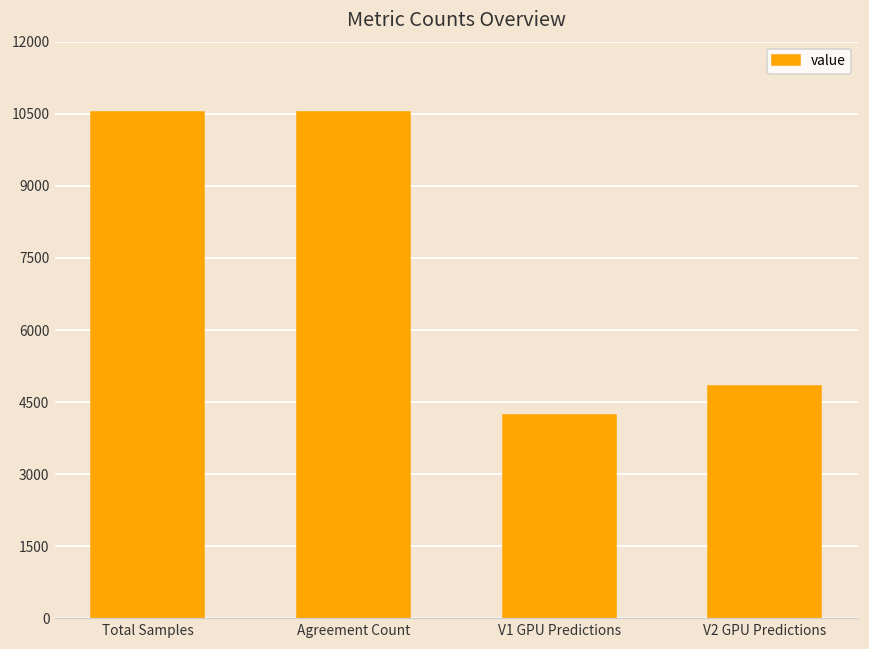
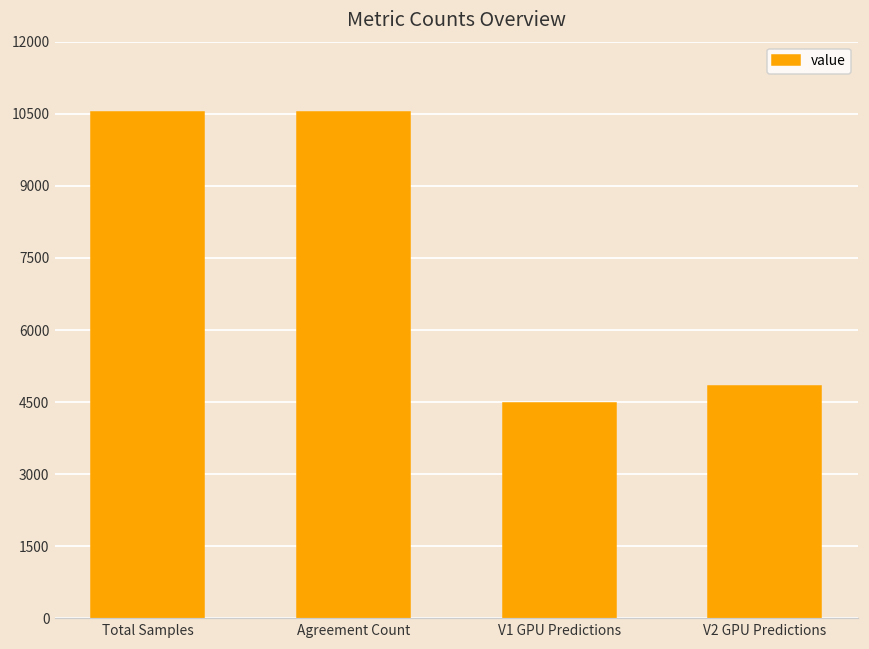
V1 GPU Predictions: 4200 -> 4500
